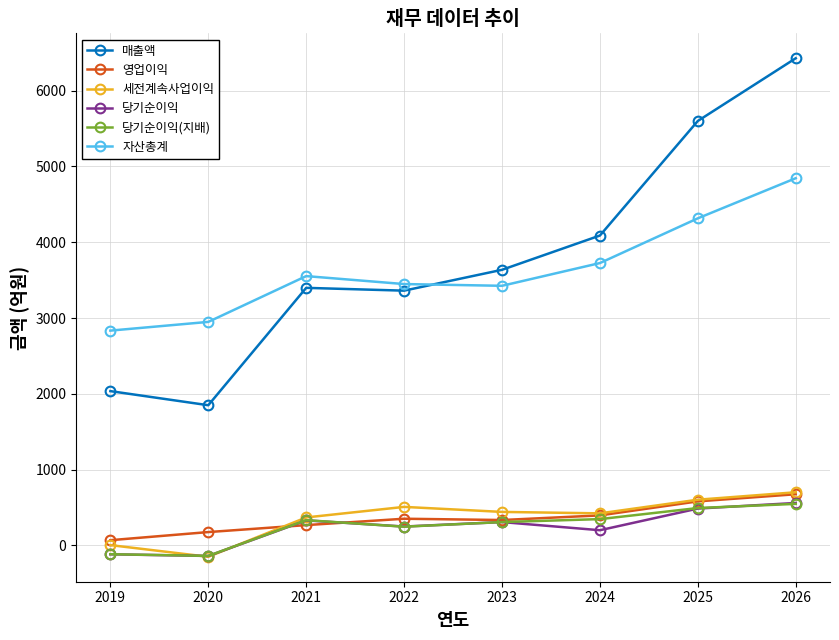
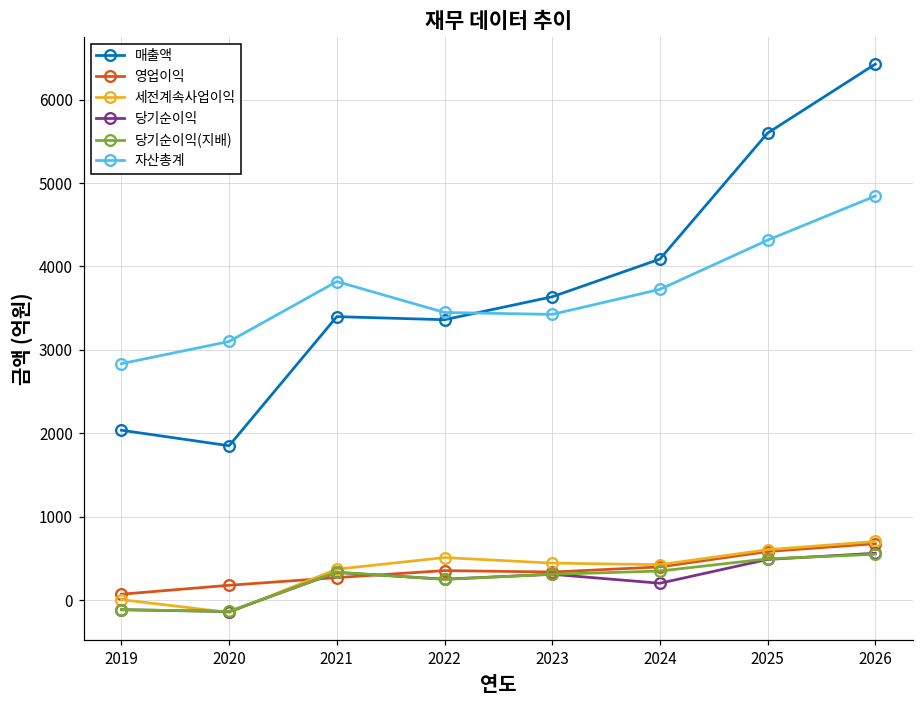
자산총계, 2020: 2900 -> 3100
자산총계, 2021: 3600 -> 3800
